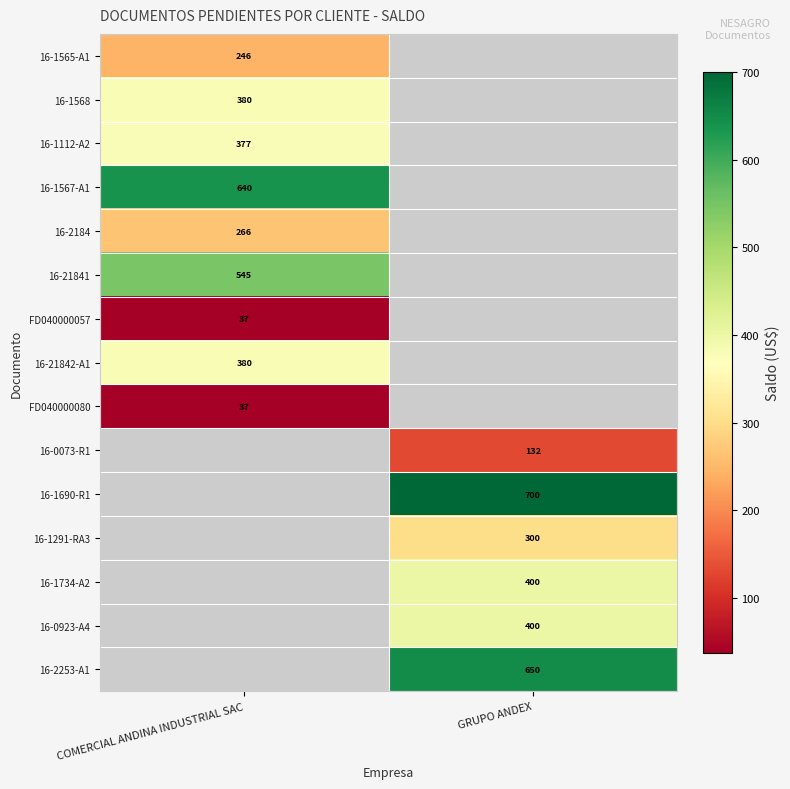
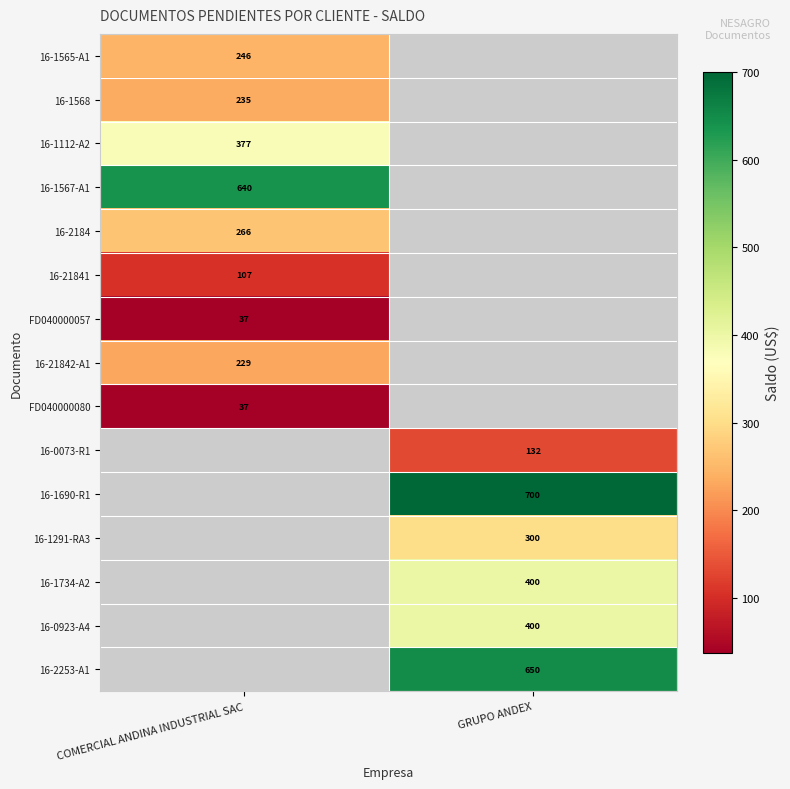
16-1568, COMERCIAL ANDINA INDUSTRIAL SAC: 380 -> 235
16-21841, COMERCIAL ANDINA INDUSTRIAL SAC: 545 -> 107
16-21842-A1, COMERCIAL ANDINA INDUSTRIAL SAC: 380 -> 229
